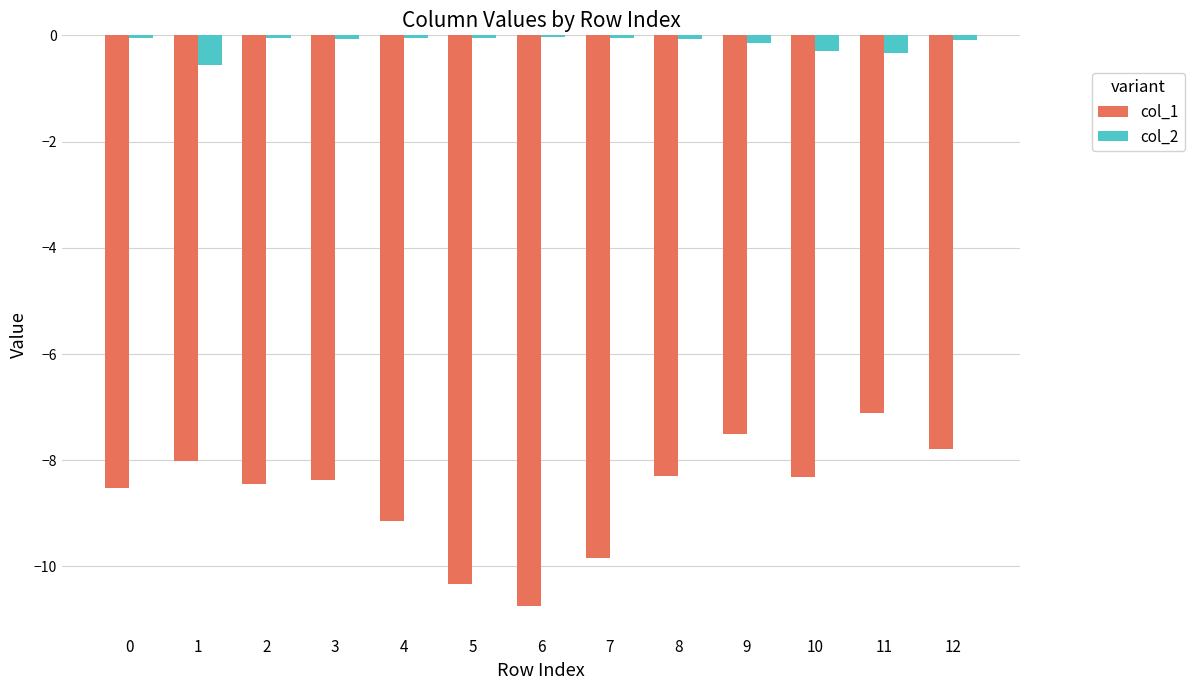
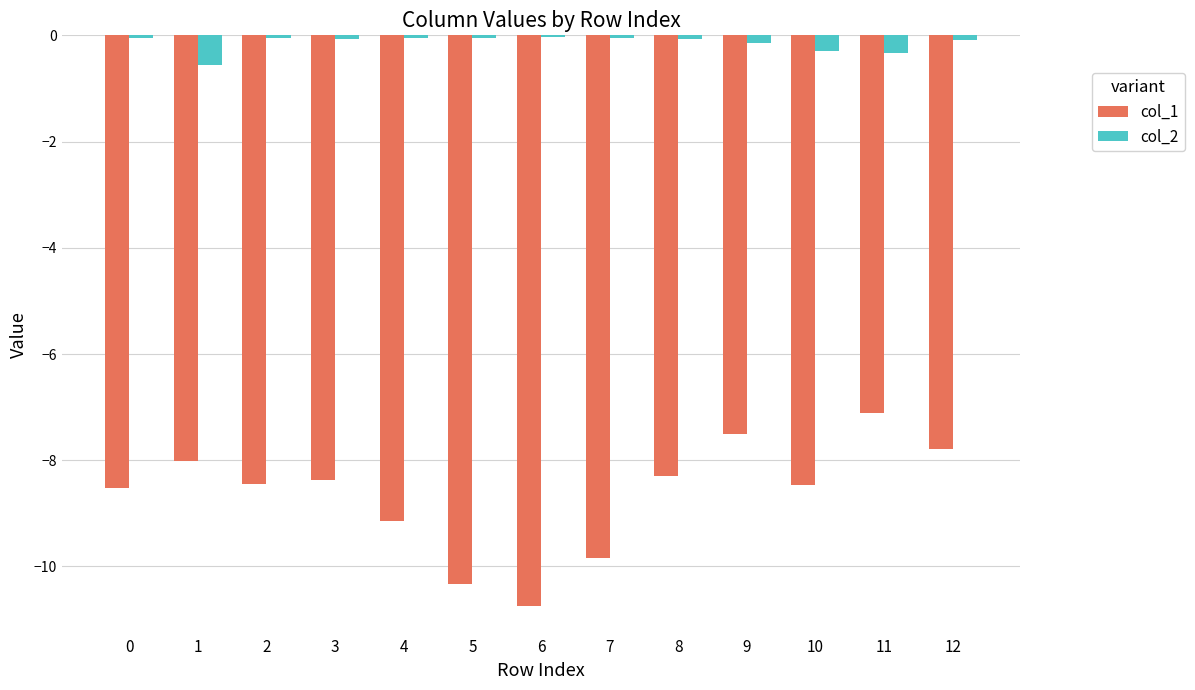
col_1, 10: -8.3 -> -8.5
